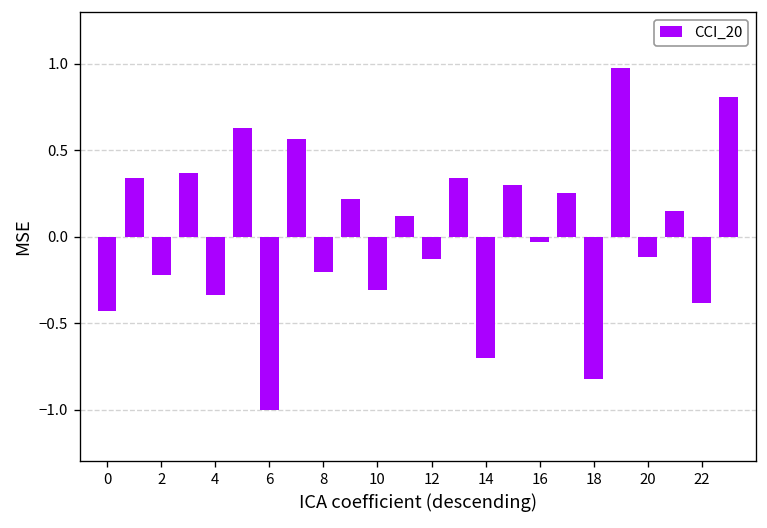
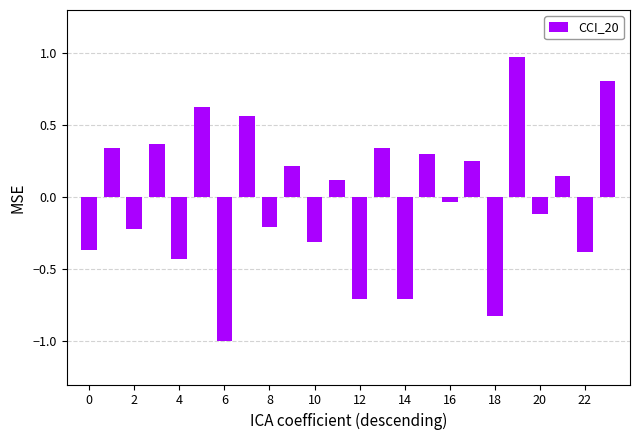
0: -0.43 -> -0.36
4: -0.34 -> -0.43
12: -0.13 -> -0.71
